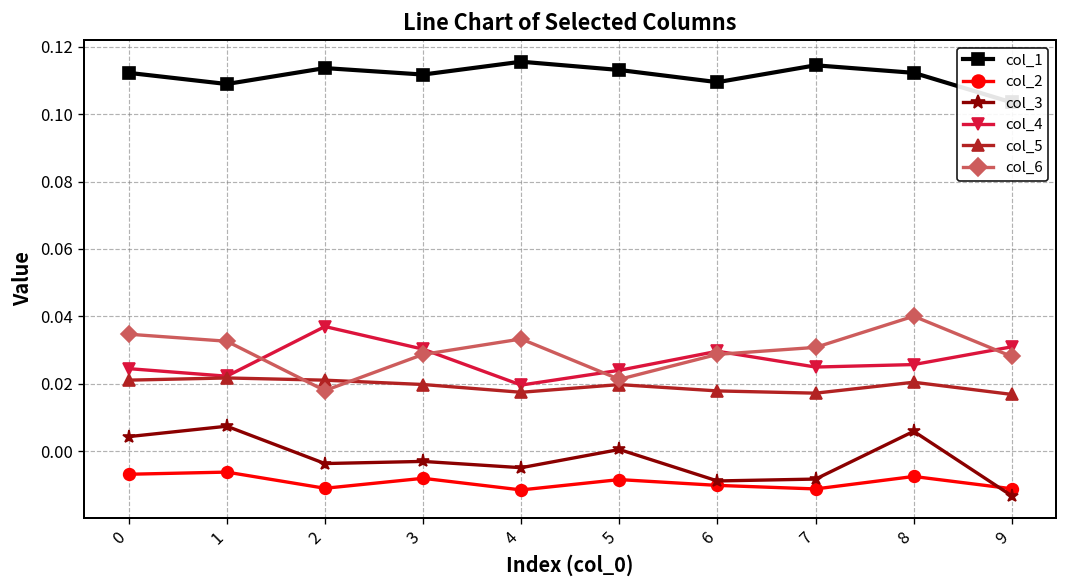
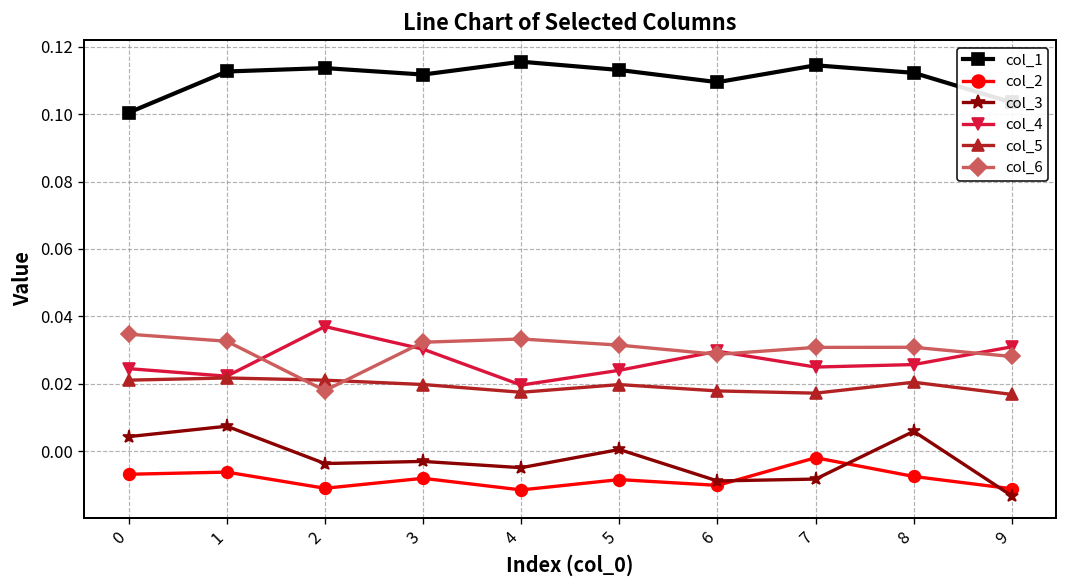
col_1, 0: 0.112 -> 0.100
col_1, 1: 0.109 -> 0.113
col_6, 3: 0.029 -> 0.032
col_6, 5: 0.021 -> 0.031
col_2, 7: -0.011 -> -0.002
col_6, 8: 0.040 -> 0.031
